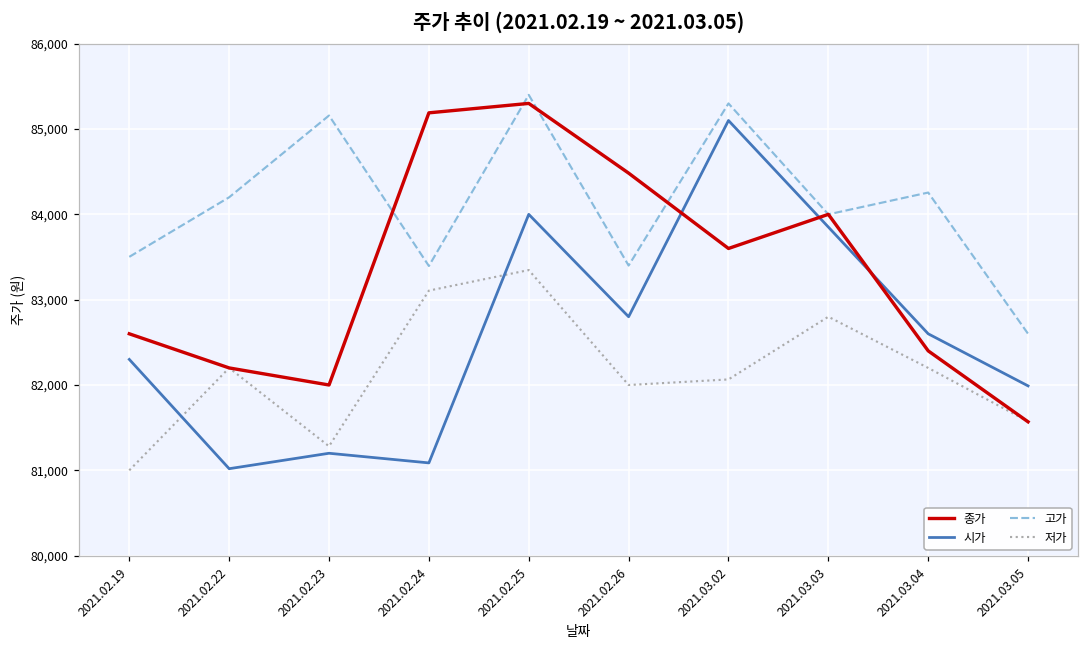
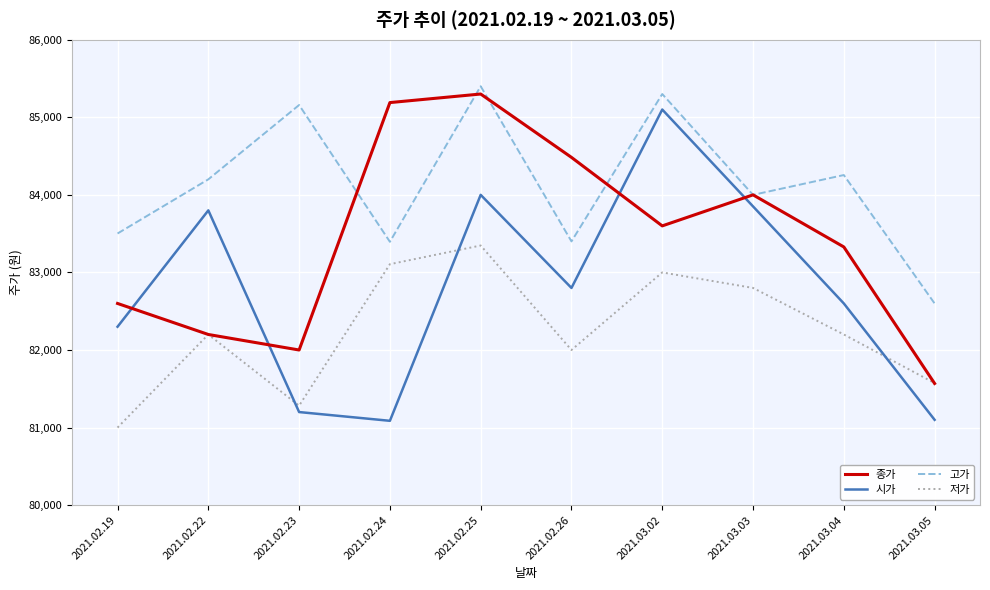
시가, 2021.02.22: 81,000 -> 83,800
저가, 2021.03.02: 82,100 -> 83,000
종가, 2021.03.04: 82,400 -> 83,300
시가, 2021.03.05: 82,000 -> 81,100
